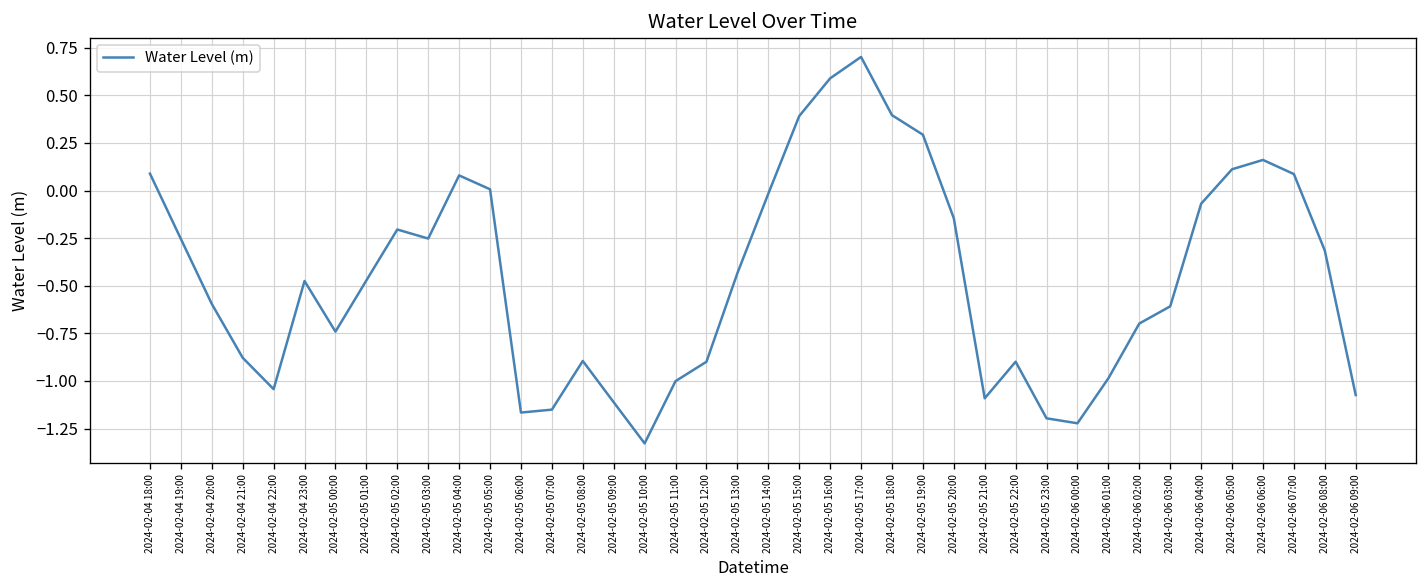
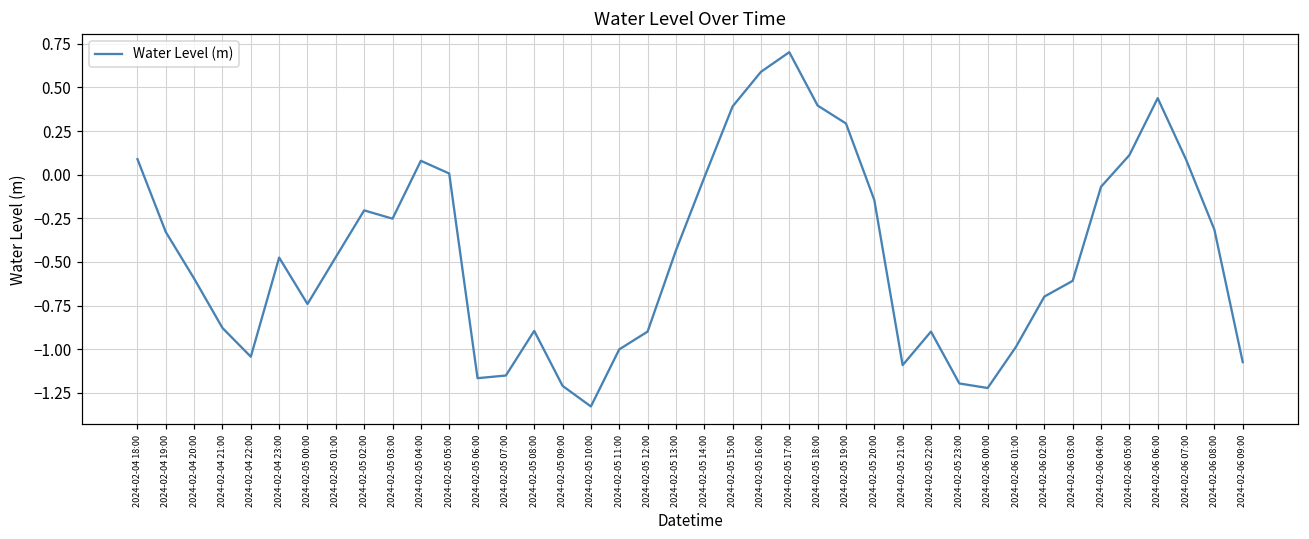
2024-02-04 19:00: -0.25 -> -0.33
2024-02-05 09:00: -1.11 -> -1.21
2024-02-06 06:00: 0.16 -> 0.44
